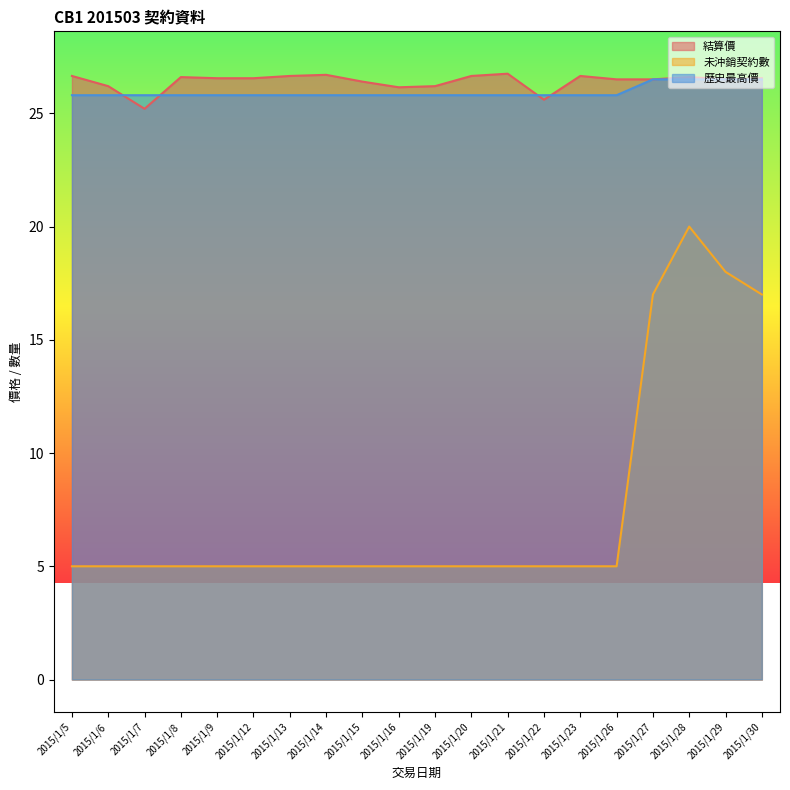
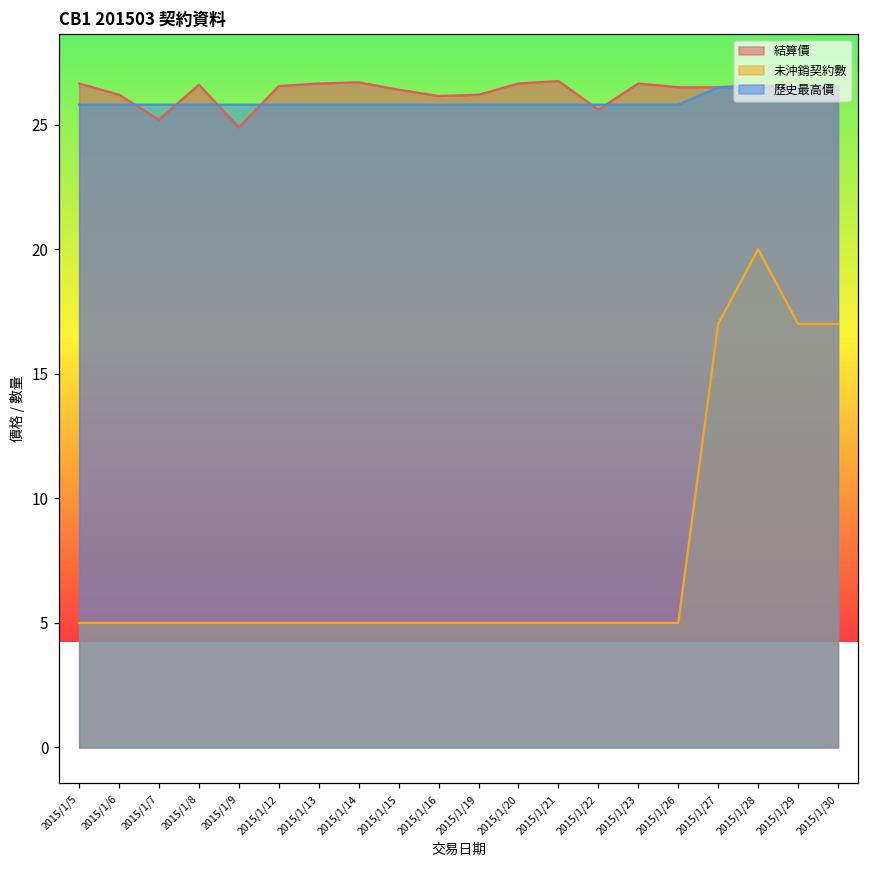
結算價, 2015/1/9: 26.6 -> 24.9
未沖銷契約數, 2015/1/29: 18 -> 17
